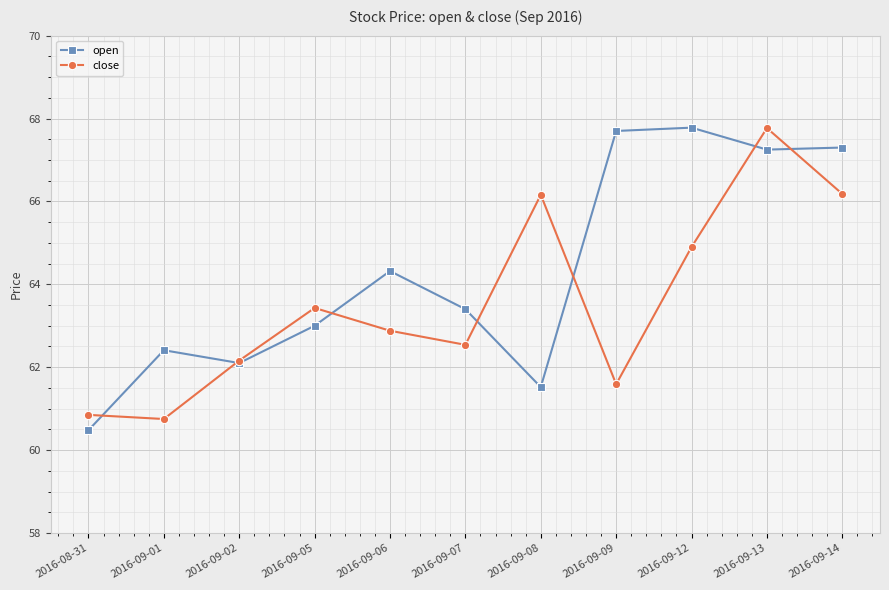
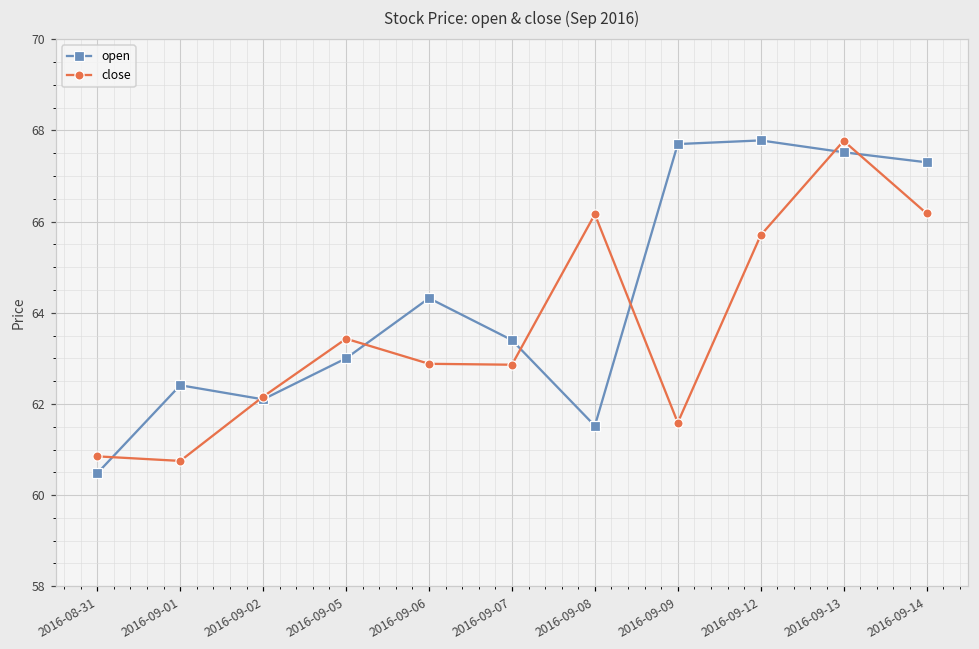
close, 2016-09-07: 62.5 -> 62.9
close, 2016-09-12: 64.9 -> 65.7
open, 2016-09-13: 67.3 -> 67.5
